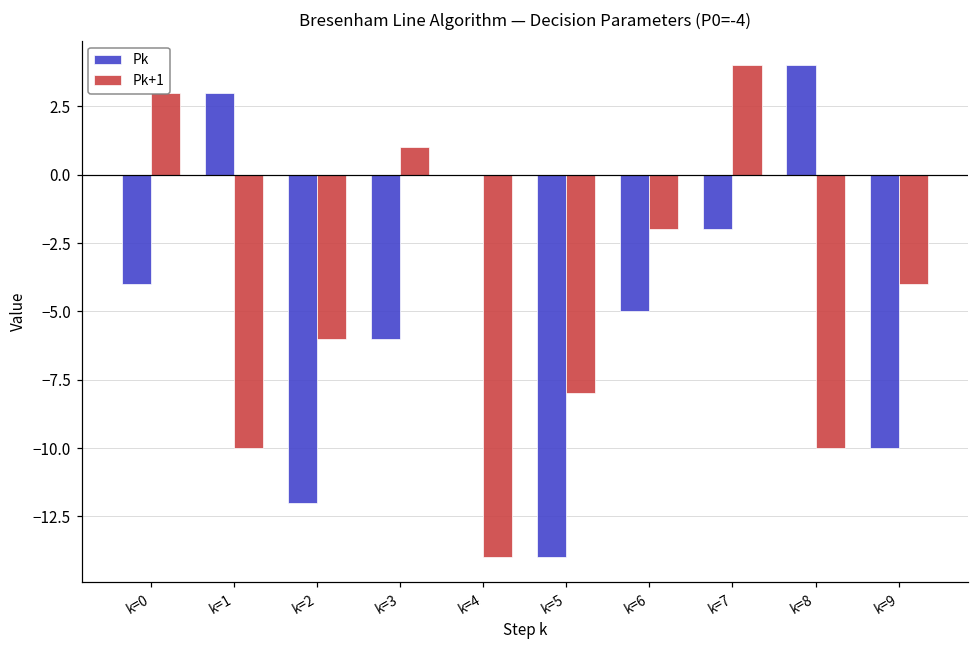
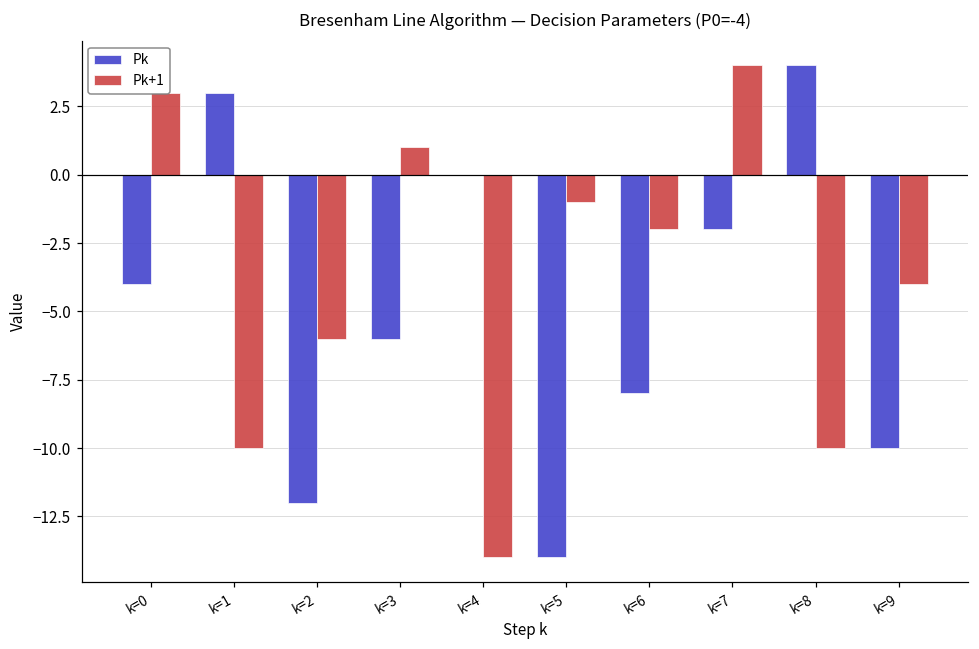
Pk+1, k=5: -8 -> -1
Pk, k=6: -5 -> -8
